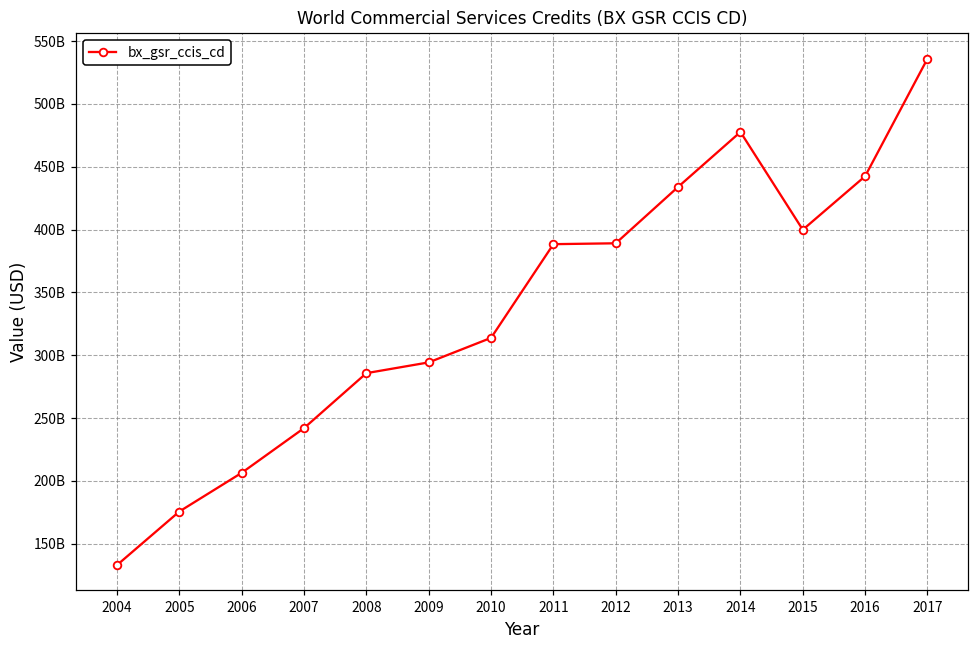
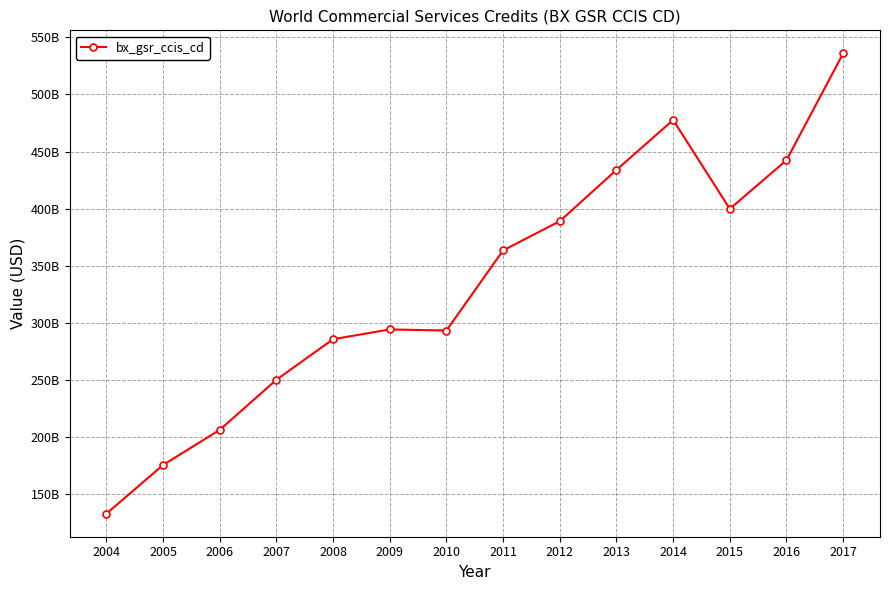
2007: 242000000000 -> 250000000000
2010: 314000000000 -> 293000000000
2011: 388000000000 -> 363000000000
